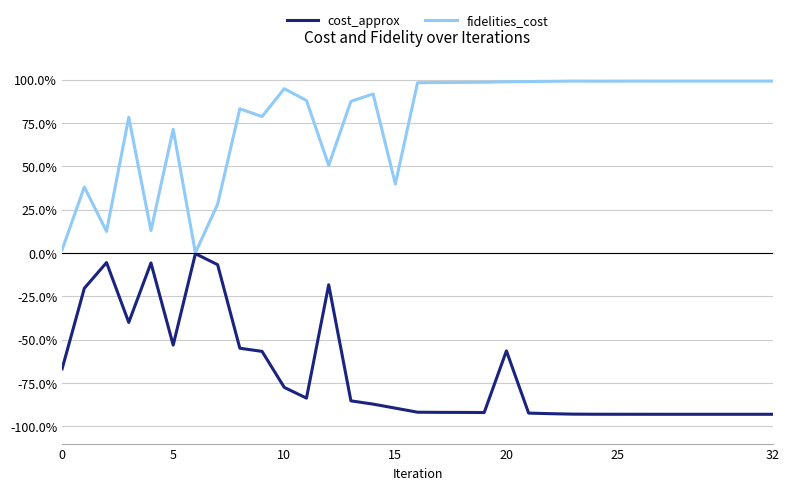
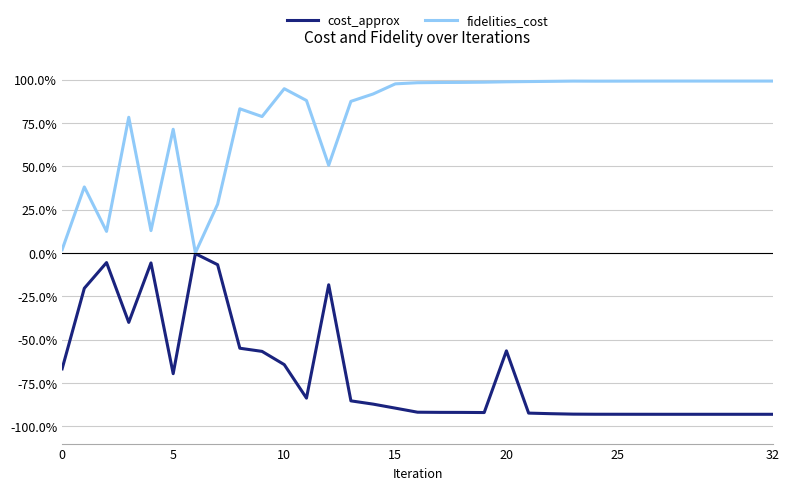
cost_approx, 5: -53% -> -70%
cost_approx, 10: -78% -> -64%
fidelities_cost, 15: 40% -> 98%
